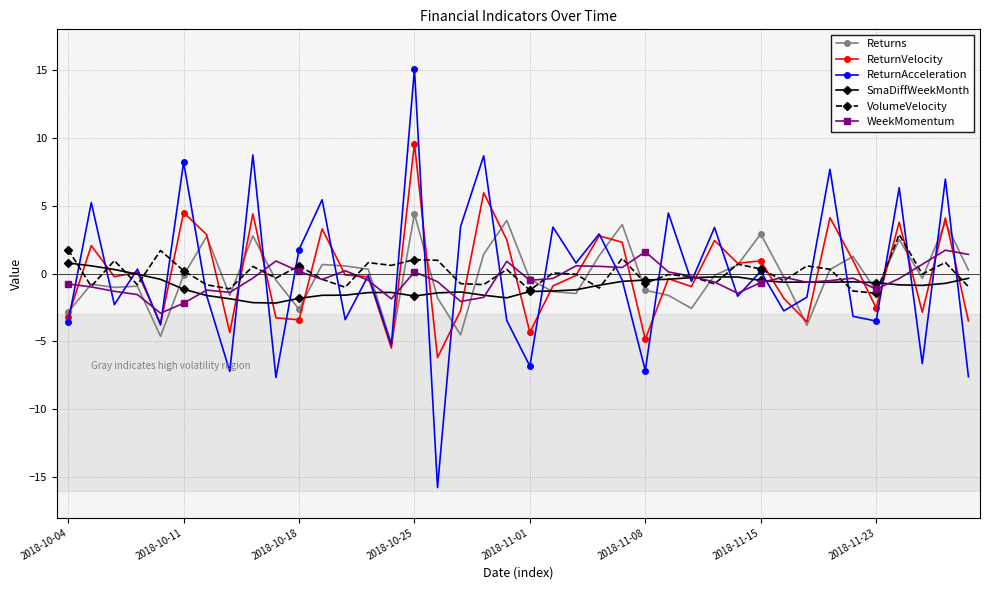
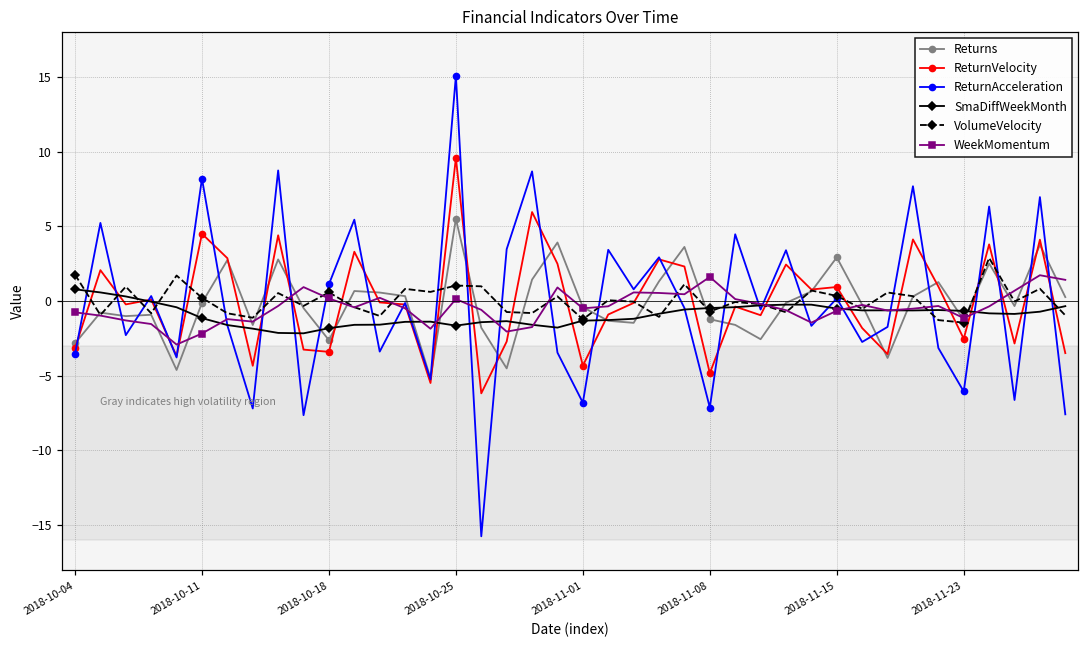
ReturnAcceleration, 2018-10-18: 1.8 -> 1.1
Returns, 2018-10-25: 4.4 -> 5.5
ReturnAcceleration, 2018-11-23: -3.5 -> -6.1
